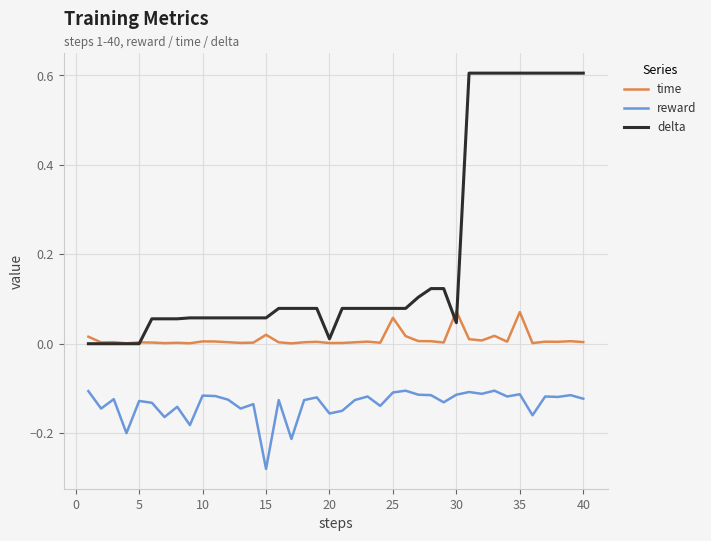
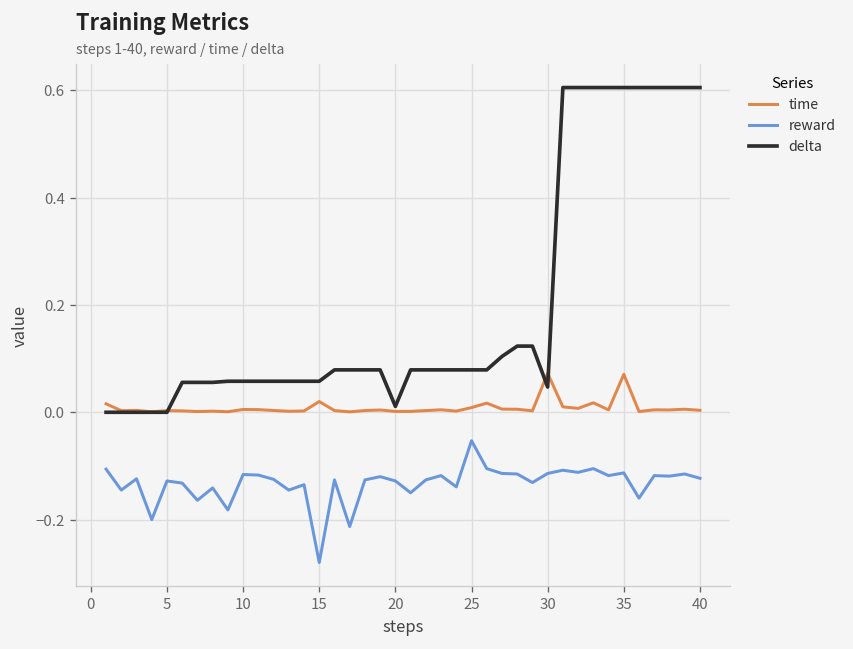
reward, 20: -0.16 -> -0.13
time, 25: 0.06 -> 0.01
reward, 25: -0.11 -> -0.05
